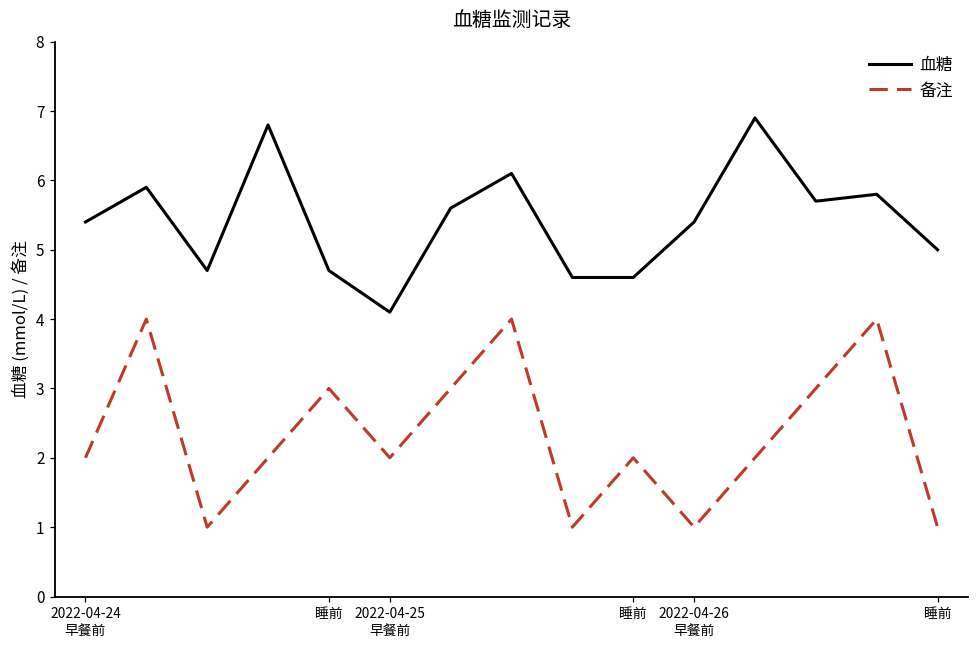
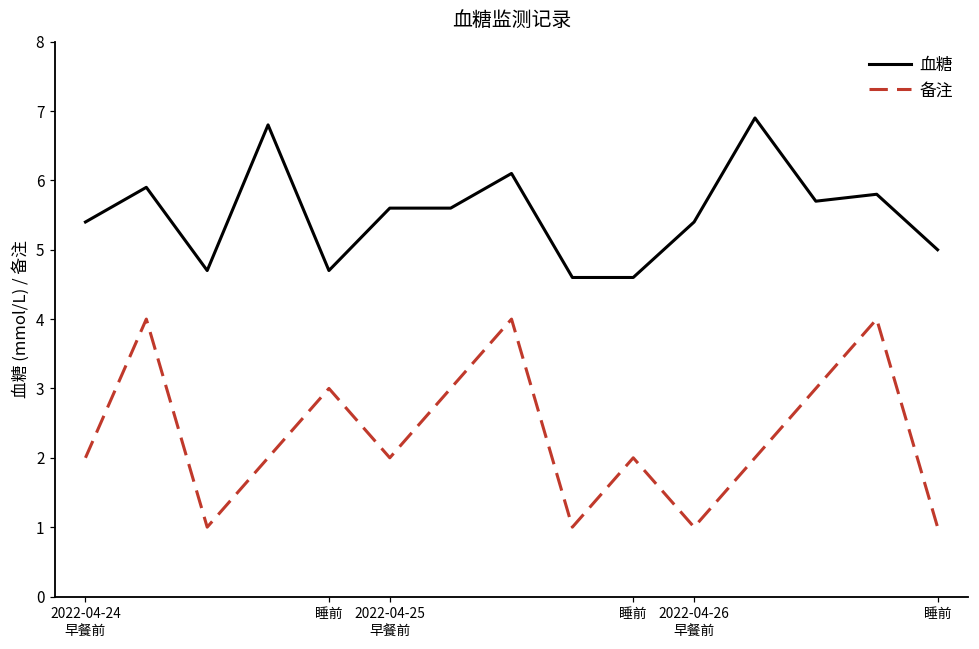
血糖, 2022-04-25 早餐前: 4.1 -> 5.6
